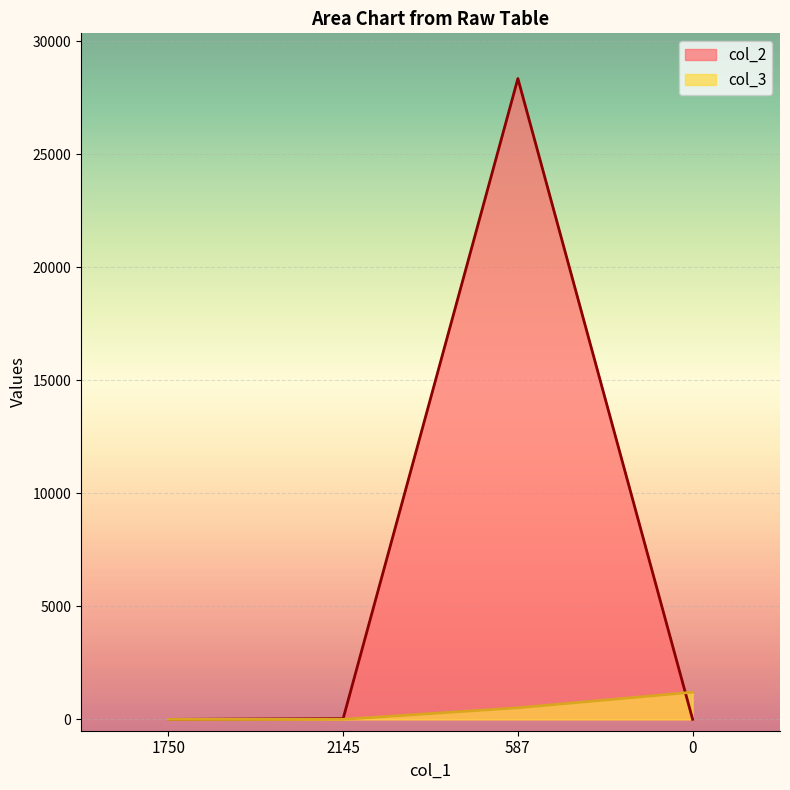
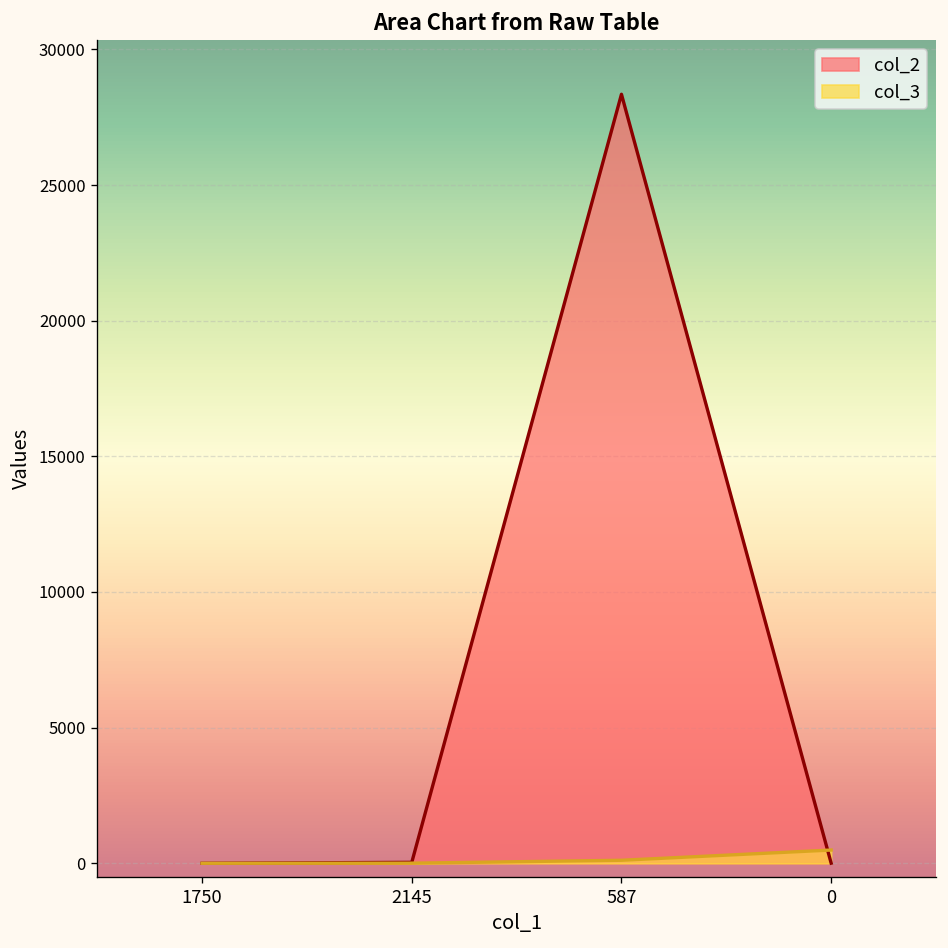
col_3, 587: 500 -> 100
col_3, 0: 1200 -> 500
